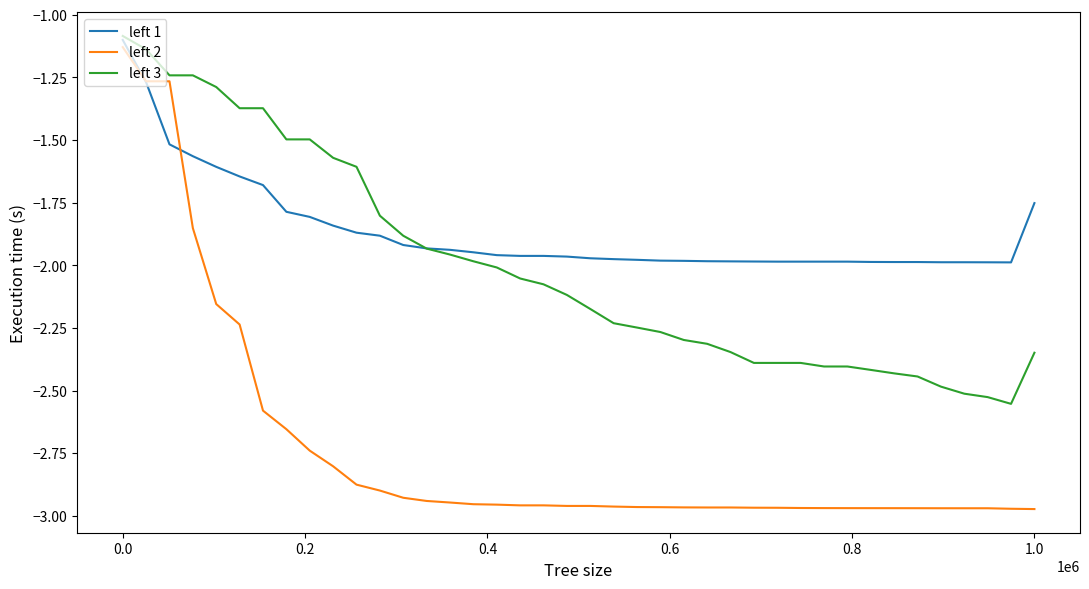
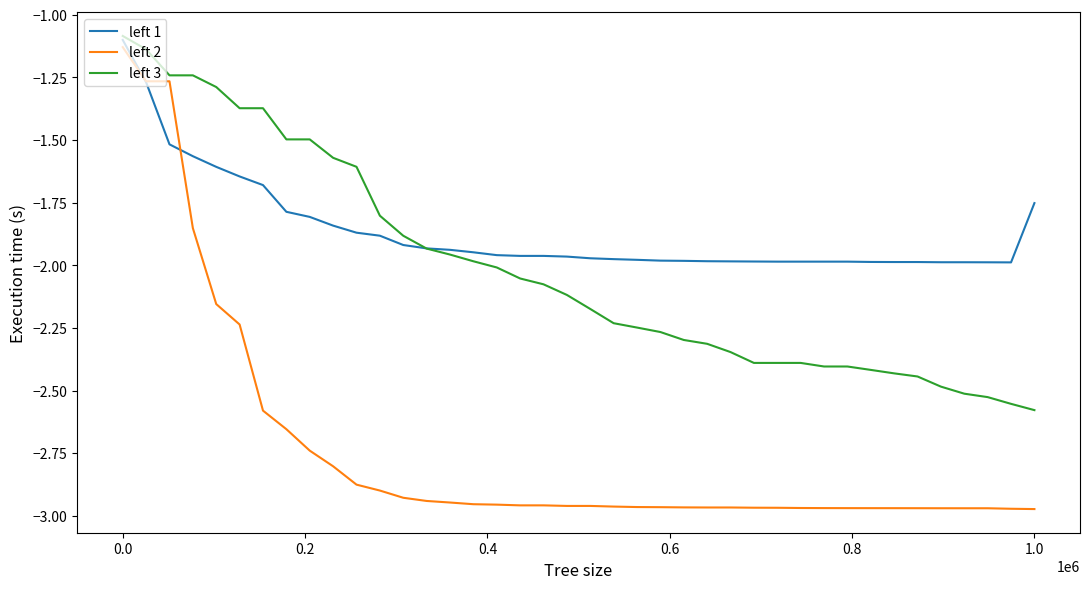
left 3, 1.0: -2.35 -> -2.58
